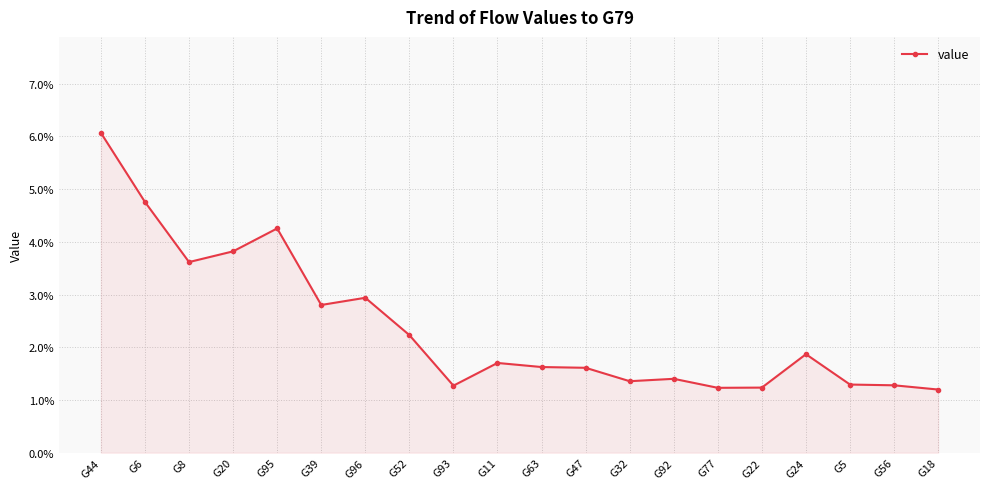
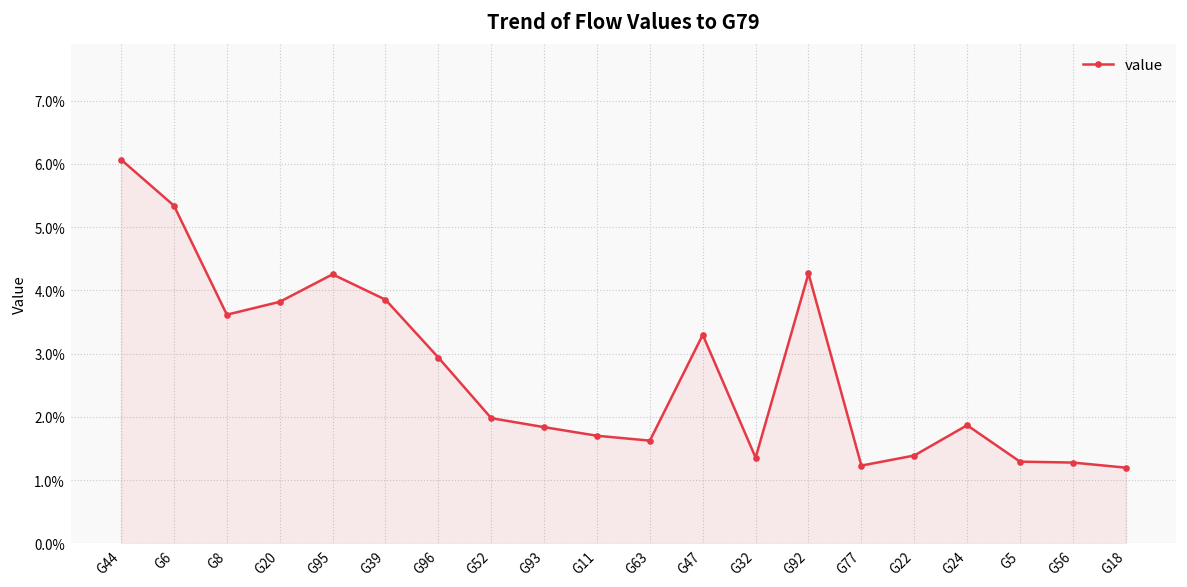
G6: 4.8% -> 5.3%
G39: 2.8% -> 3.9%
G52: 2.2% -> 2.0%
G93: 1.3% -> 1.8%
G47: 1.6% -> 3.3%
G92: 1.4% -> 4.3%
G22: 1.2% -> 1.4%
